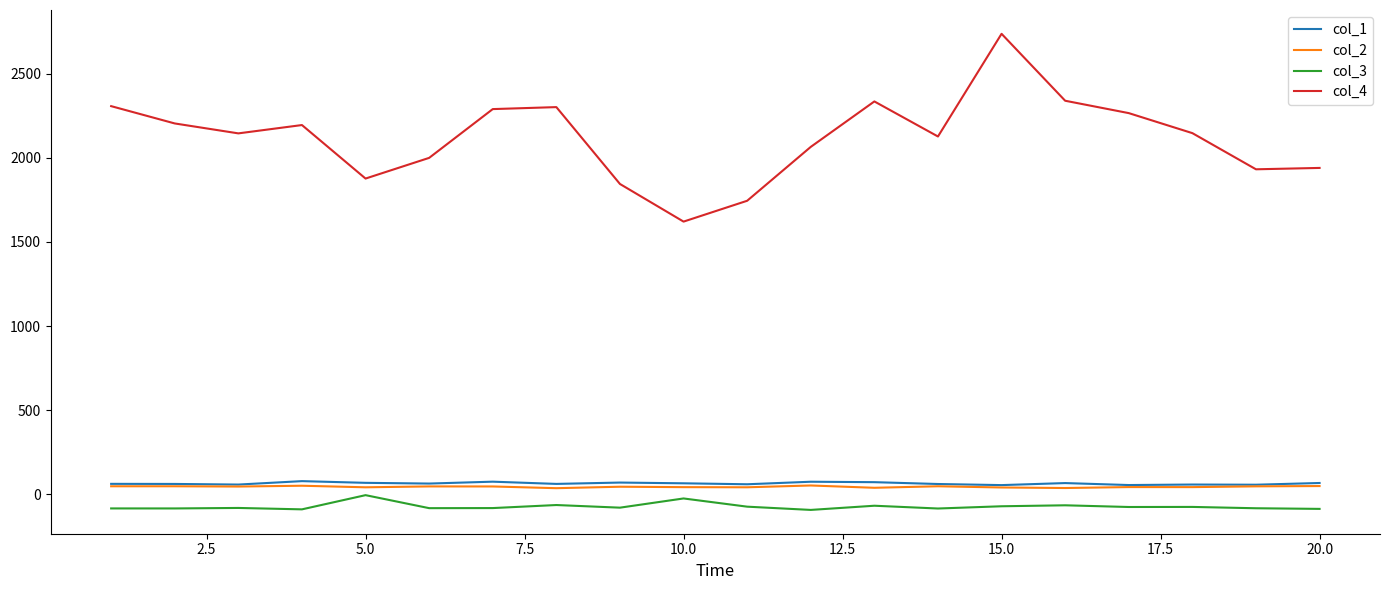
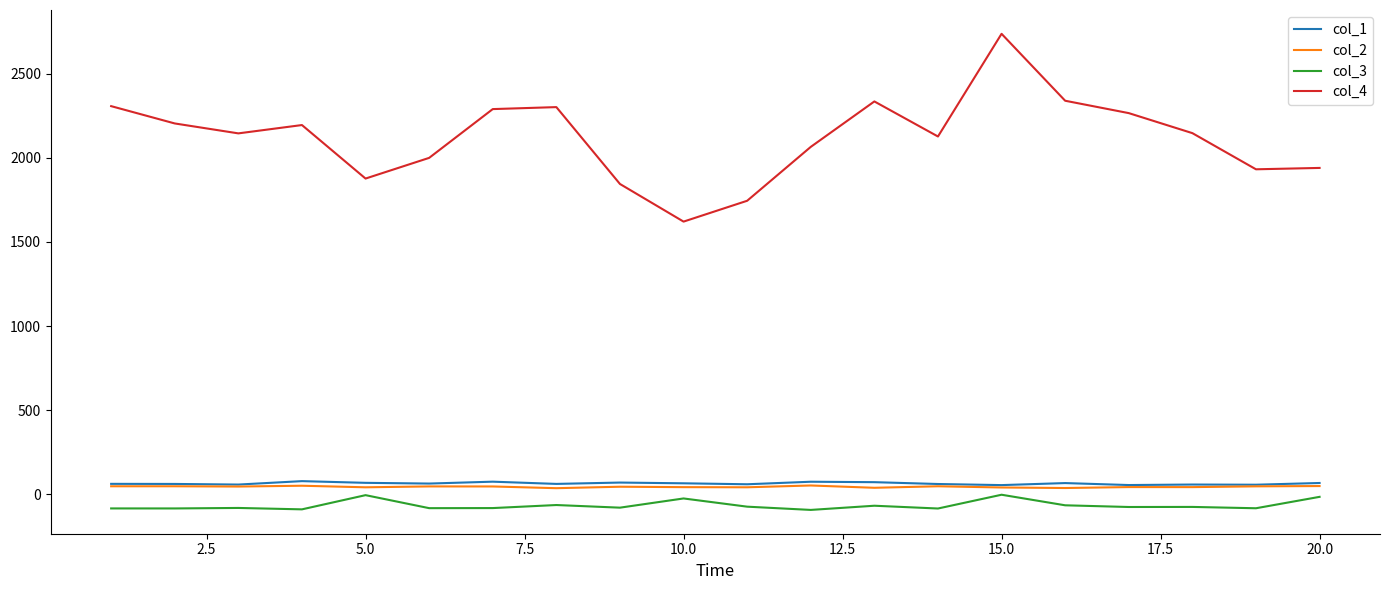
col_3, 15.0: -70 -> 0
col_3, 20.0: -90 -> -10
